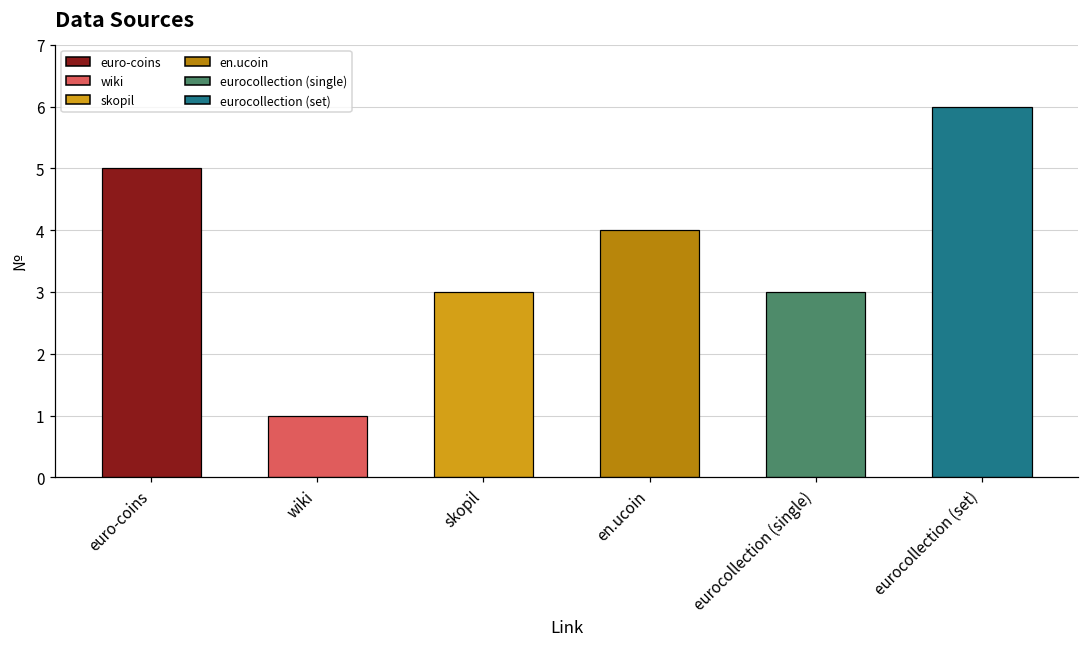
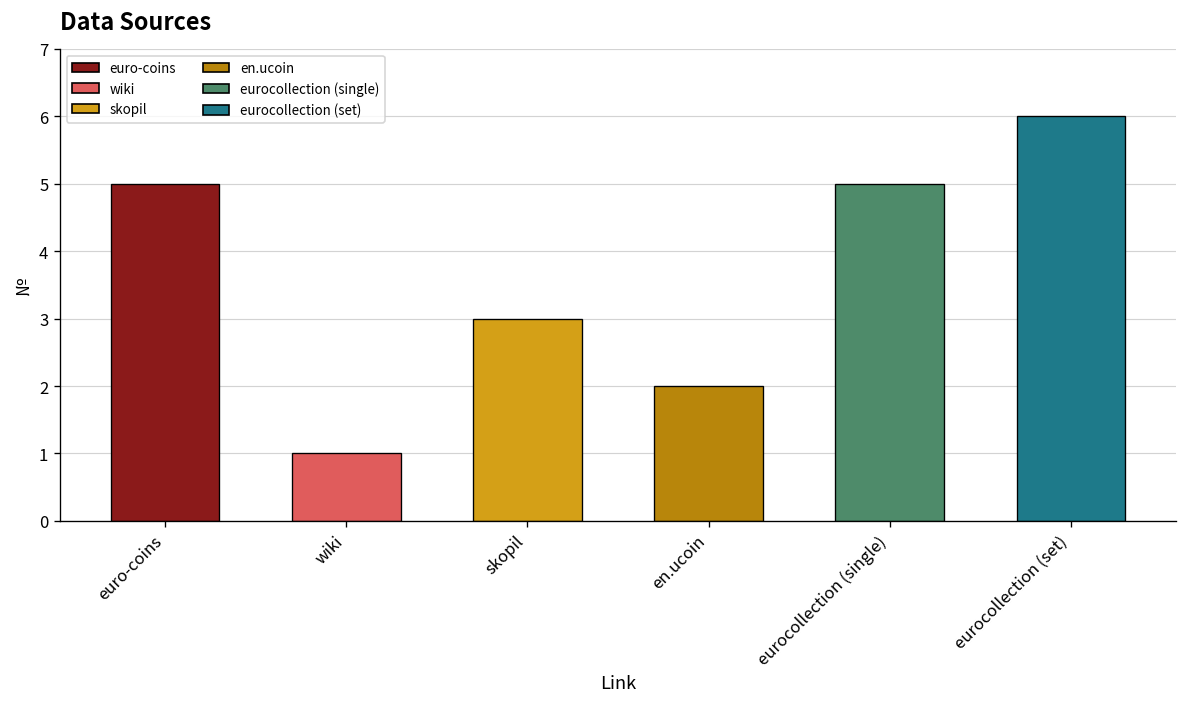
en.ucoin: 4 -> 2
eurocollection (single): 3 -> 5
